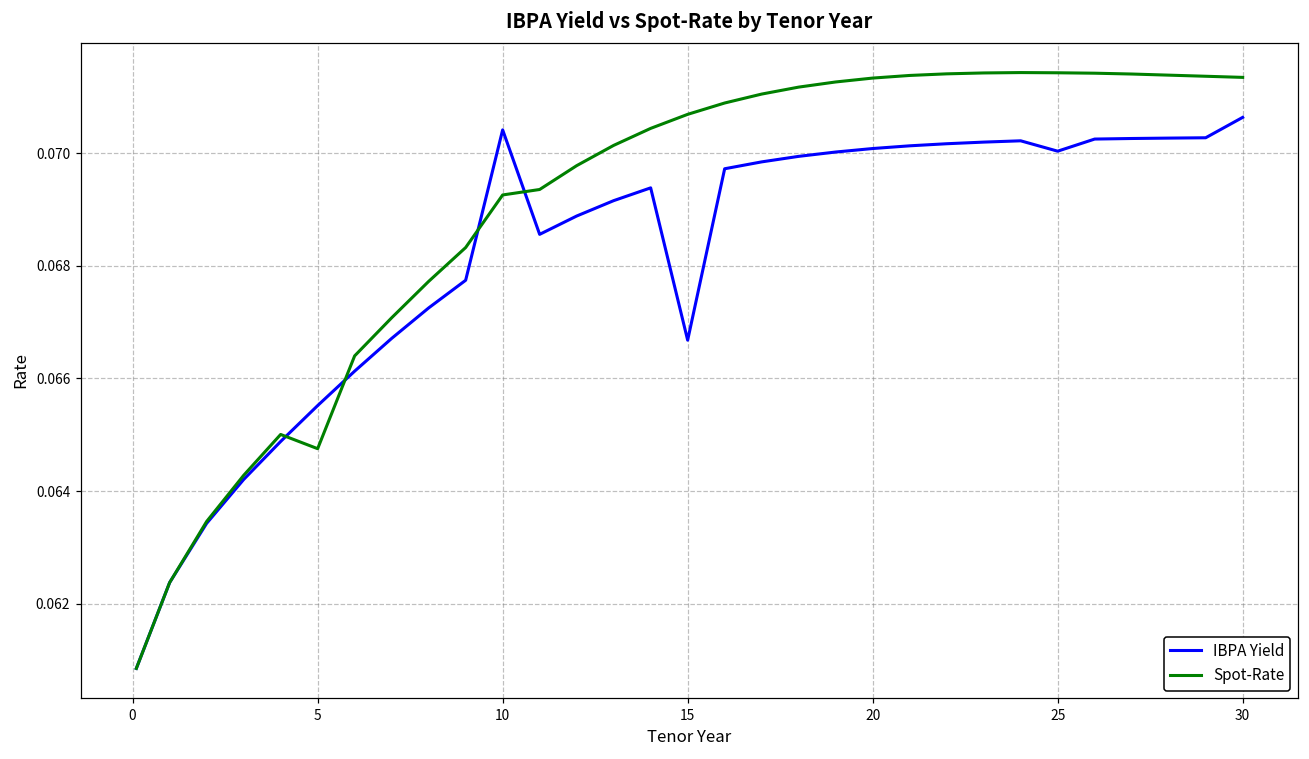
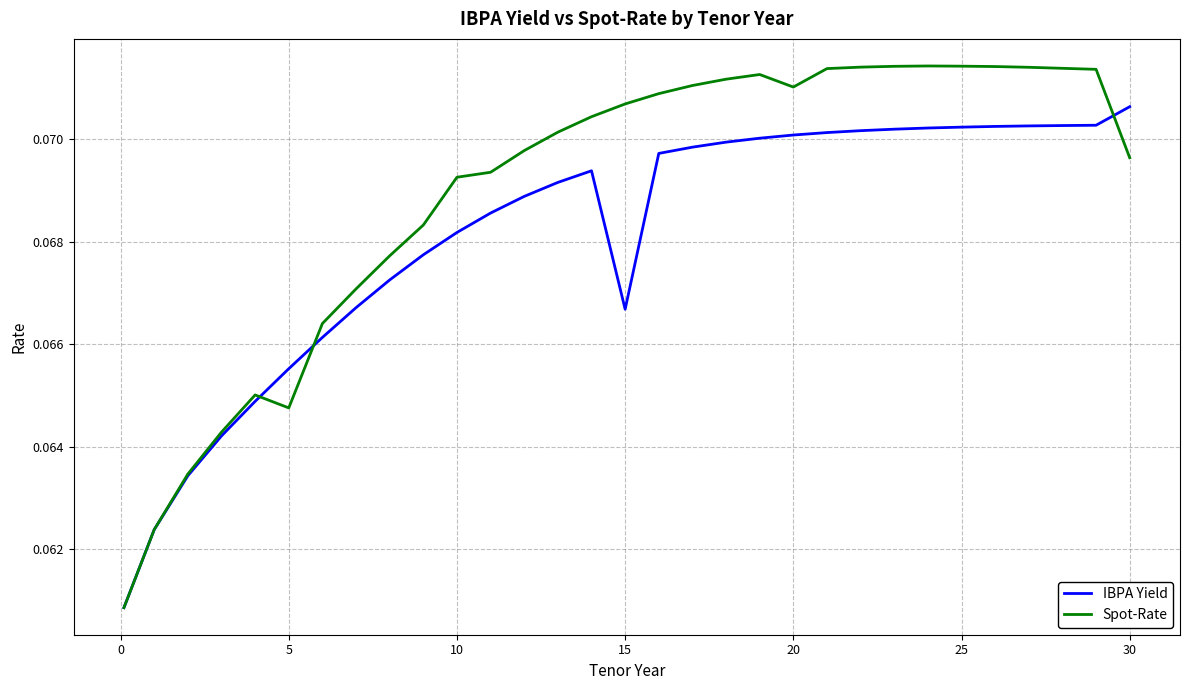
IBPA Yield, 10: 0.0704 -> 0.0682
Spot-Rate, 20: 0.0713 -> 0.0710
IBPA Yield, 25: 0.0700 -> 0.0702
Spot-Rate, 30: 0.0713 -> 0.0696
